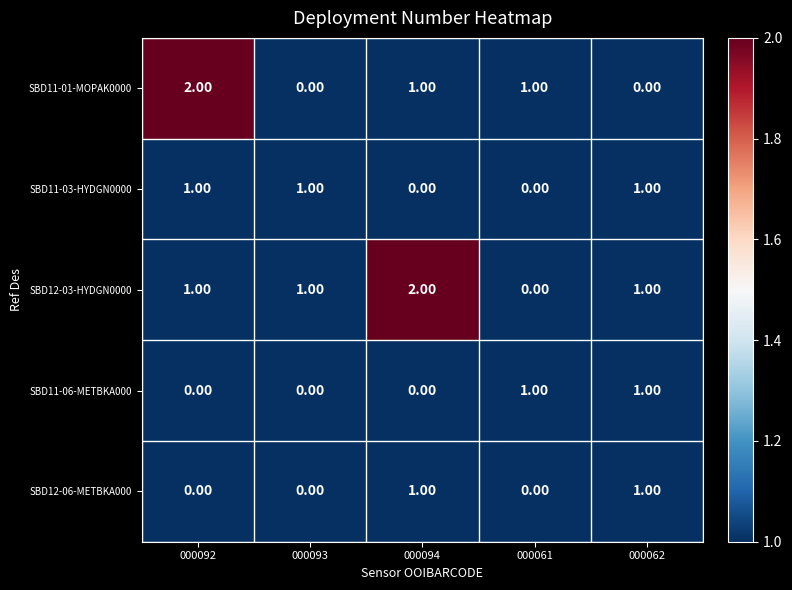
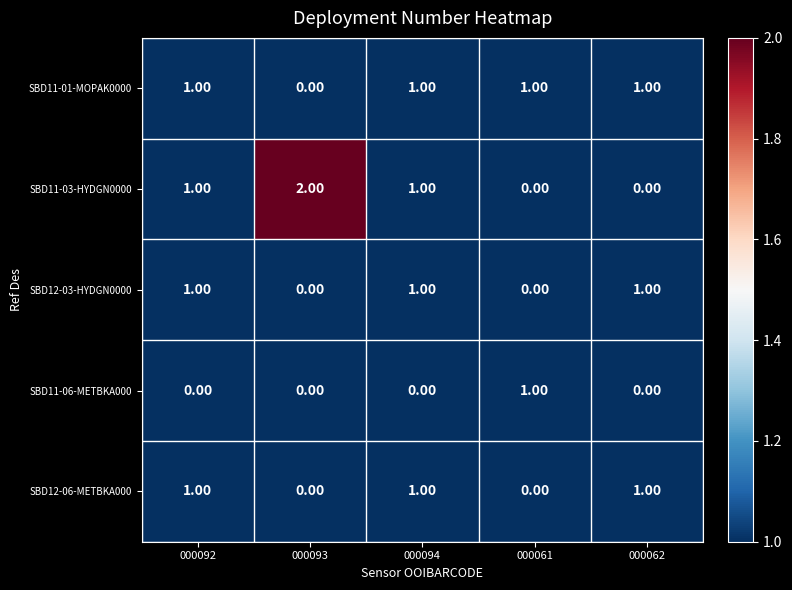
SBD11-01-MOPAK0000, 000092: 2.00 -> 1.00
SBD11-01-MOPAK0000, 000062: 0.00 -> 1.00
SBD11-03-HYDGN0000, 000093: 1.00 -> 2.00
SBD11-03-HYDGN0000, 000094: 0.00 -> 1.00
SBD11-03-HYDGN0000, 000062: 1.00 -> 0.00
SBD12-03-HYDGN0000, 000093: 1.00 -> 0.00
SBD12-03-HYDGN0000, 000094: 2.00 -> 1.00
SBD11-06-METBKA000, 000062: 1.00 -> 0.00
SBD12-06-METBKA000, 000092: 0.00 -> 1.00
